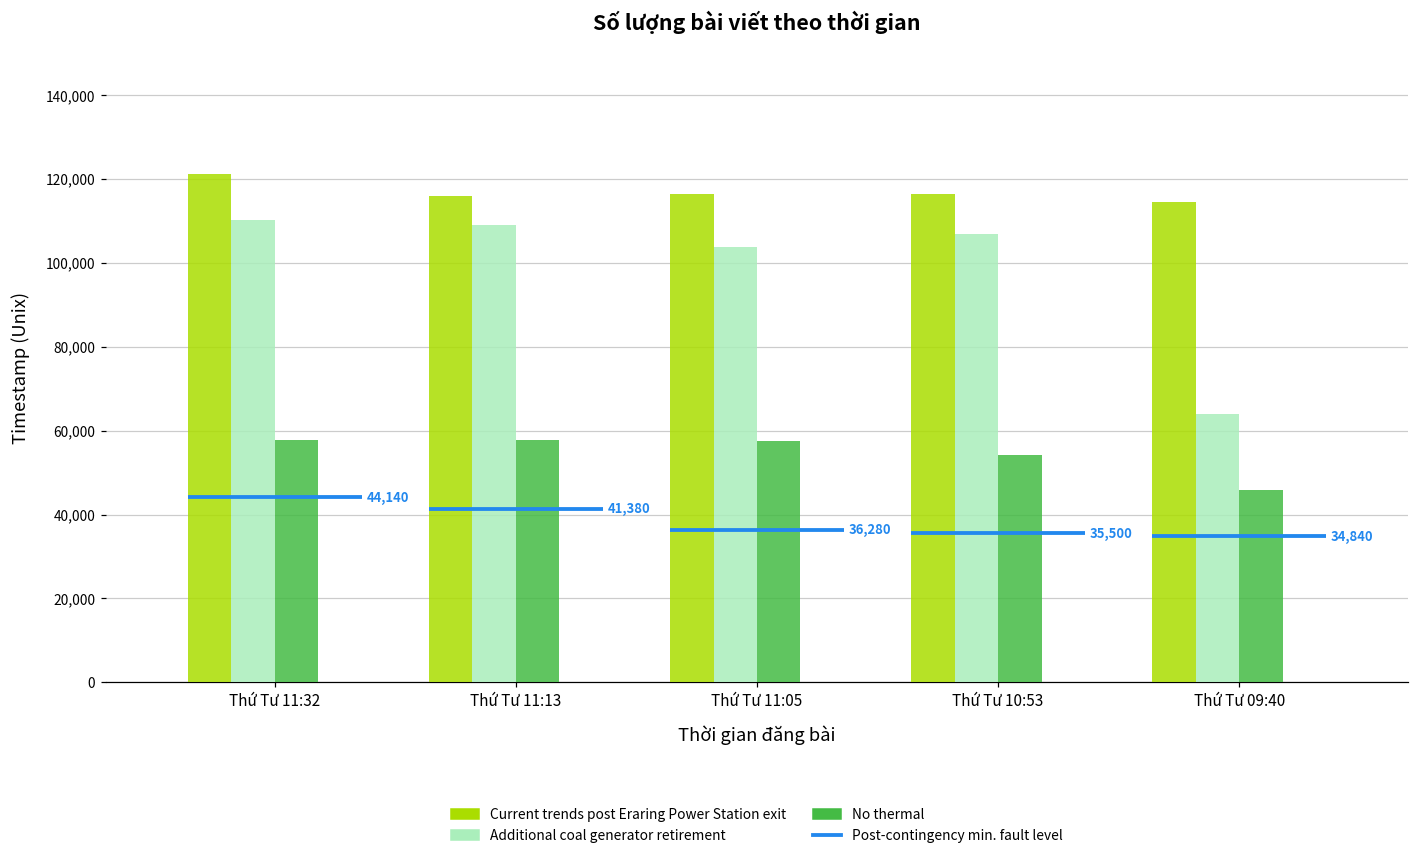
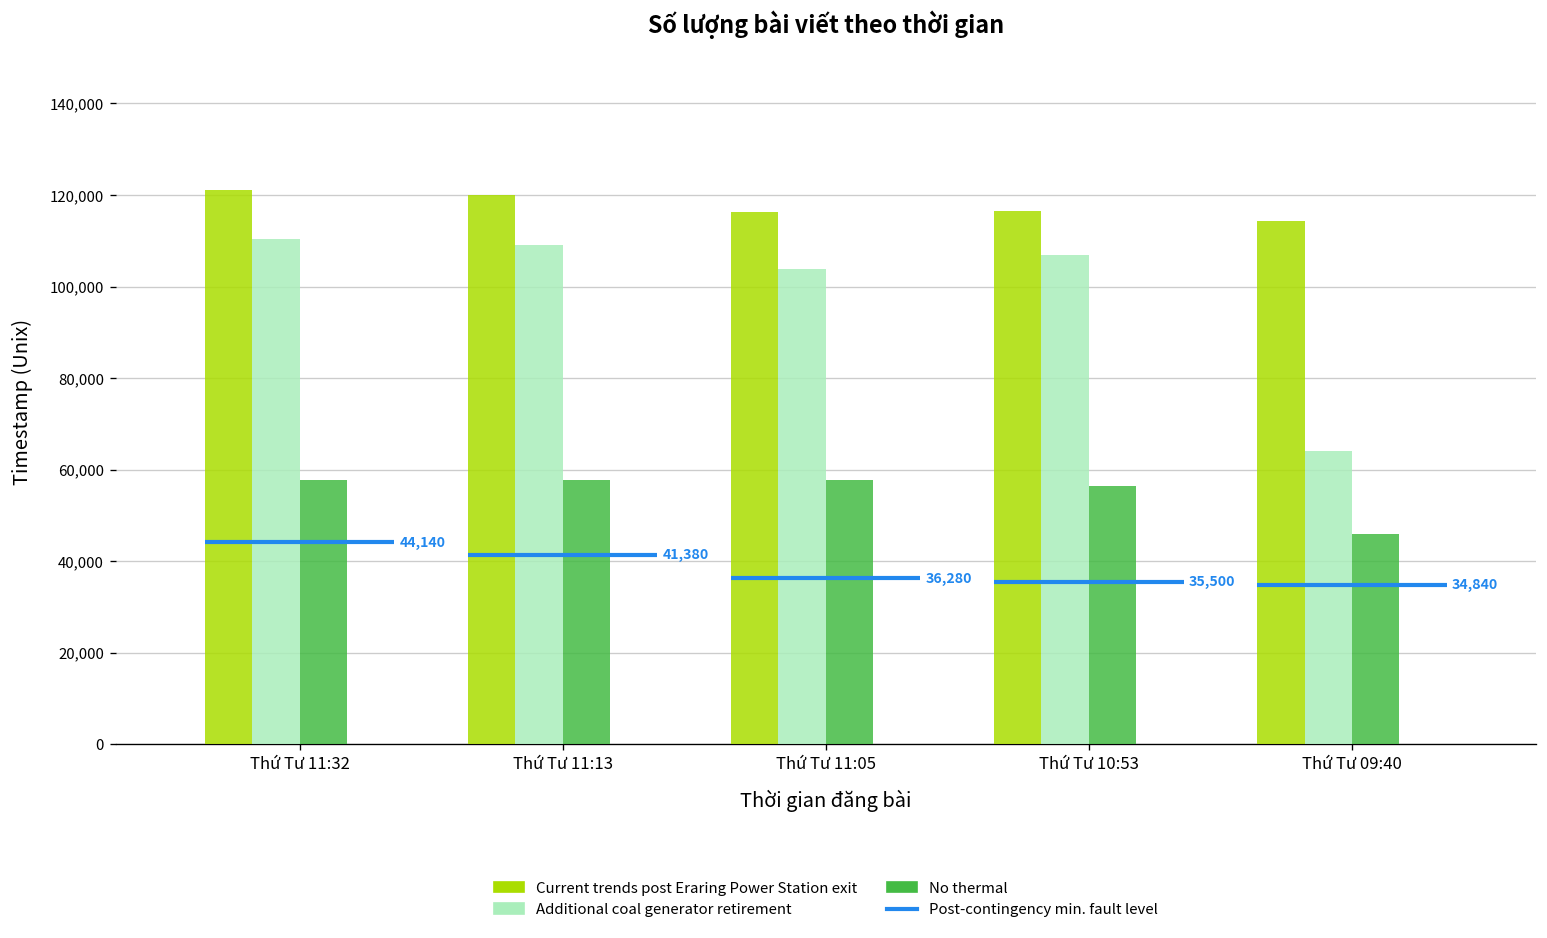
Current trends post Eraring Power Station exit, Thứ Tư 11:13: 116,000 -> 120,000
No thermal, Thứ Tư 10:53: 54,000 -> 56,000
